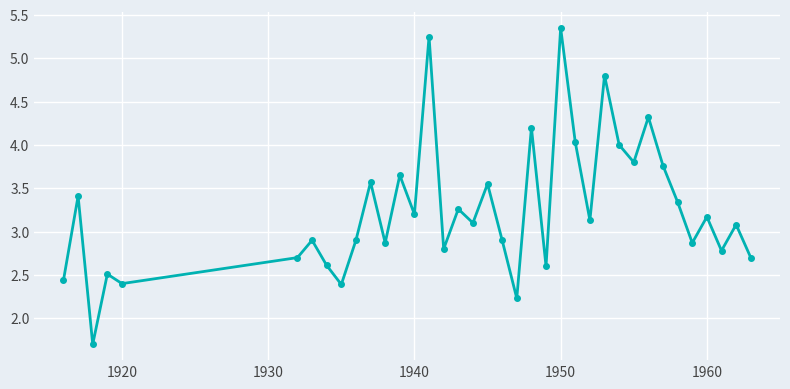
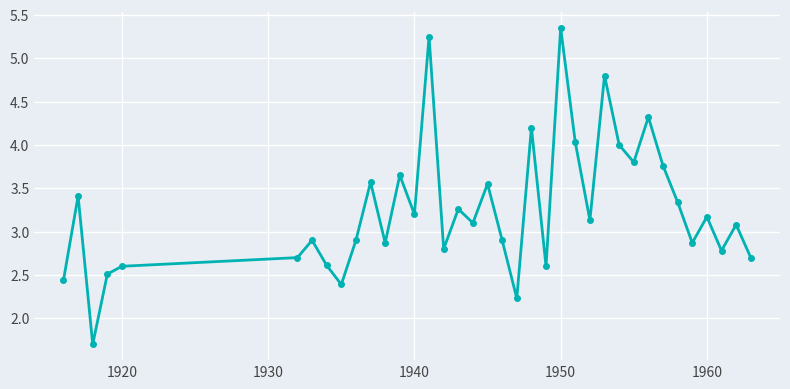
1920: 2.4 -> 2.6
